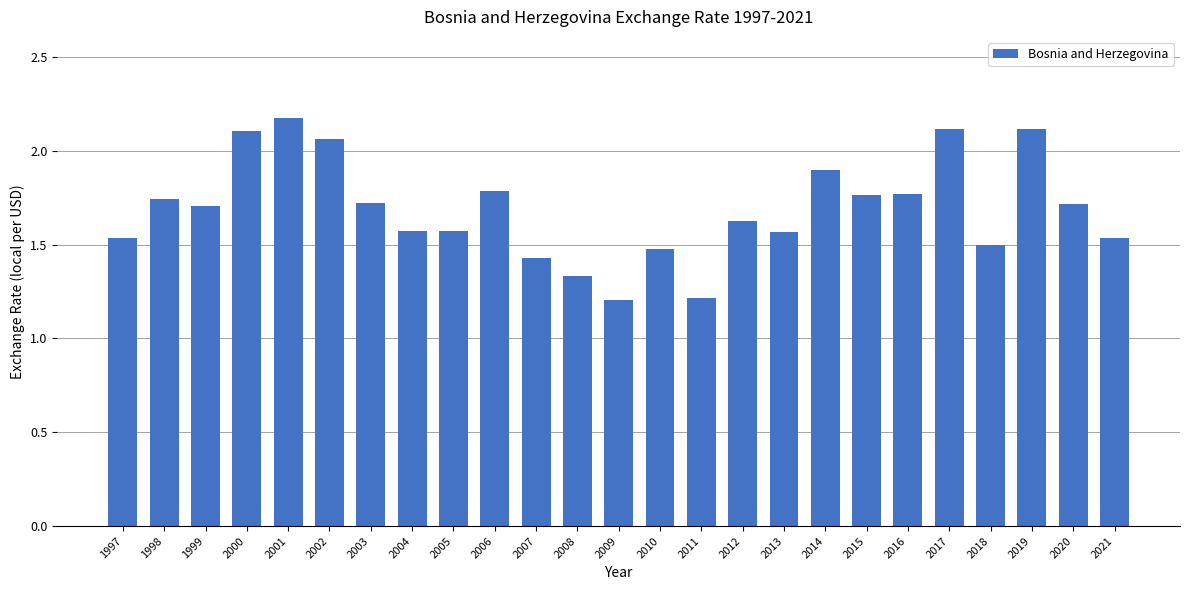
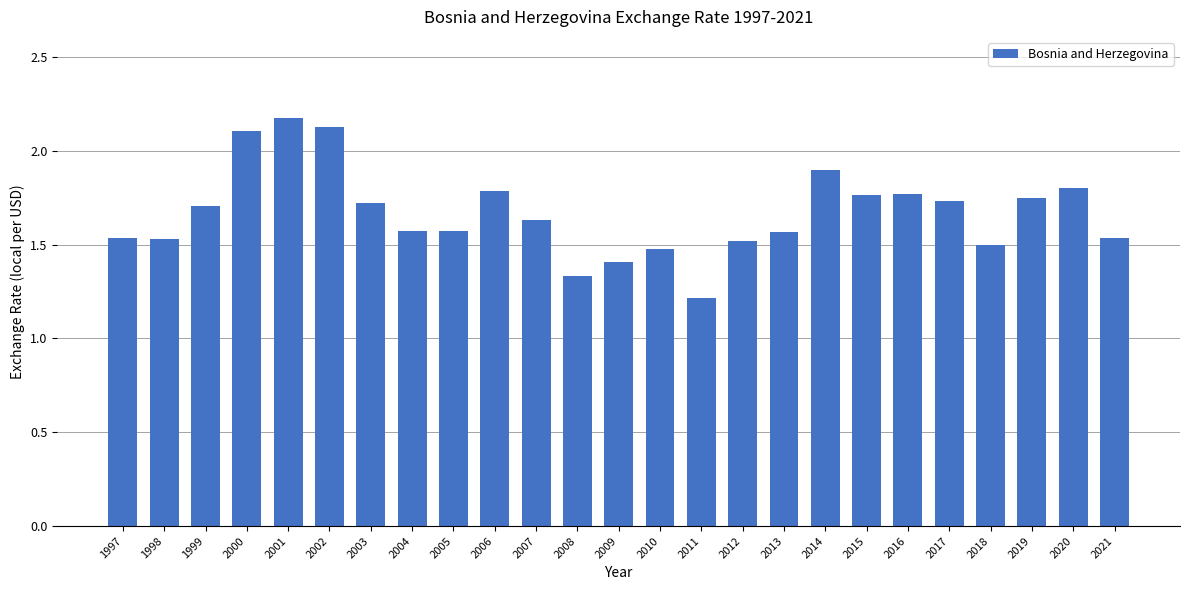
1998: 1.74 -> 1.53
2002: 2.06 -> 2.13
2007: 1.43 -> 1.63
2009: 1.20 -> 1.41
2012: 1.62 -> 1.52
2017: 2.11 -> 1.73
2019: 2.11 -> 1.75
2020: 1.72 -> 1.80
